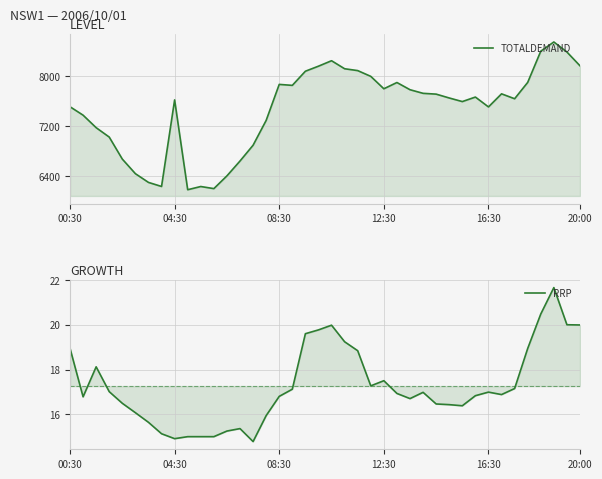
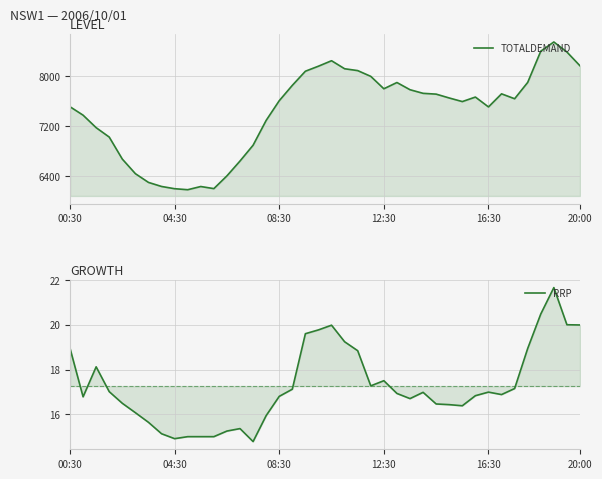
LEVEL, 04:30: 7600 -> 6200
LEVEL, 08:30: 7900 -> 7600
